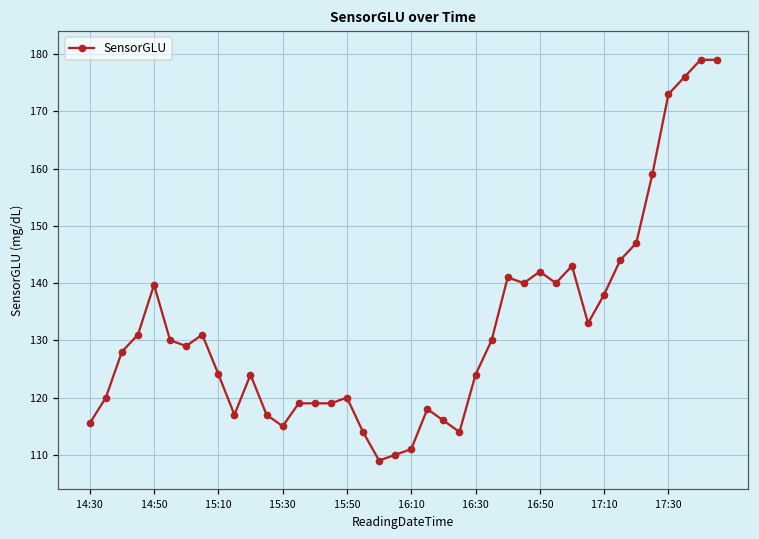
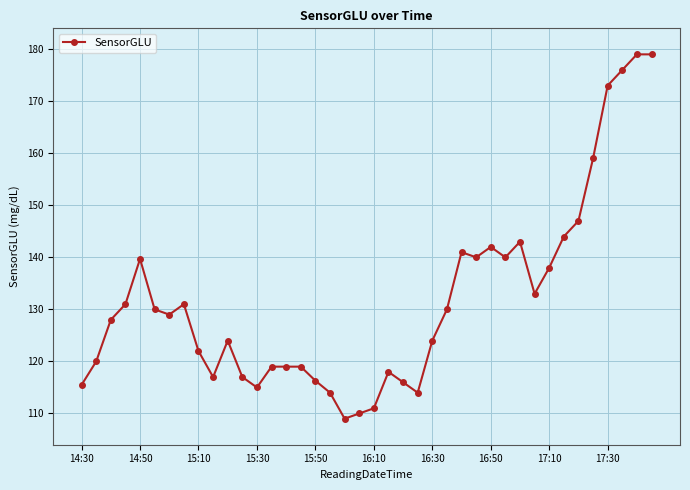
15:10: 124 -> 122
15:50: 120 -> 116
